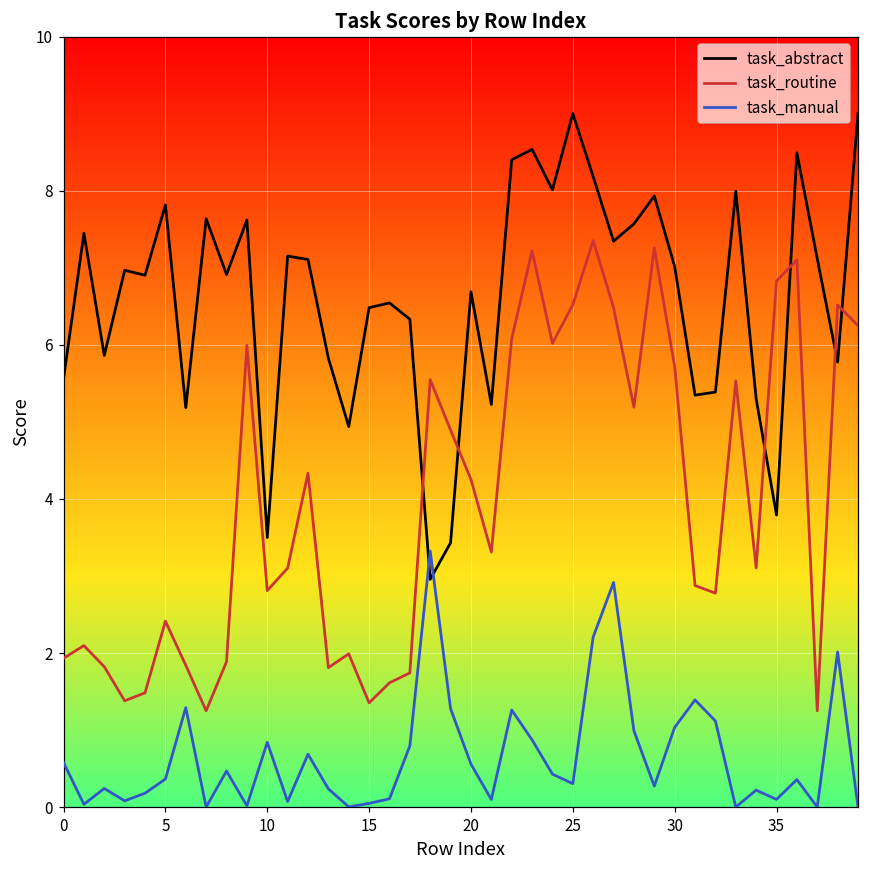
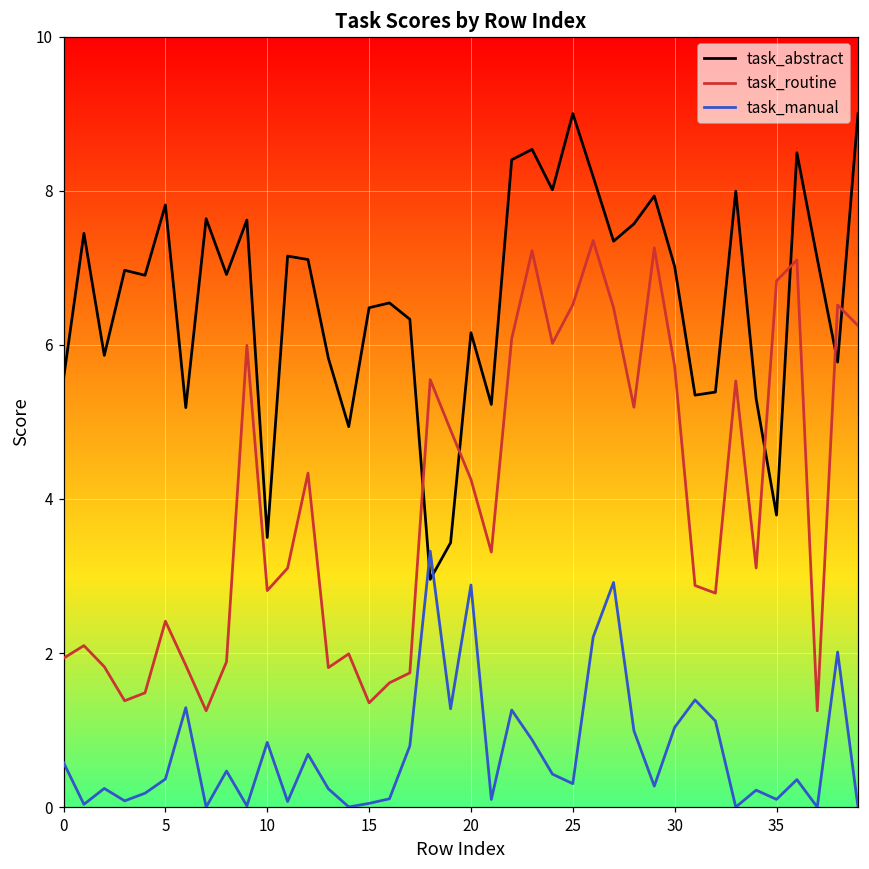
task_abstract, 20: 6.7 -> 6.2
task_manual, 20: 0.6 -> 2.9
